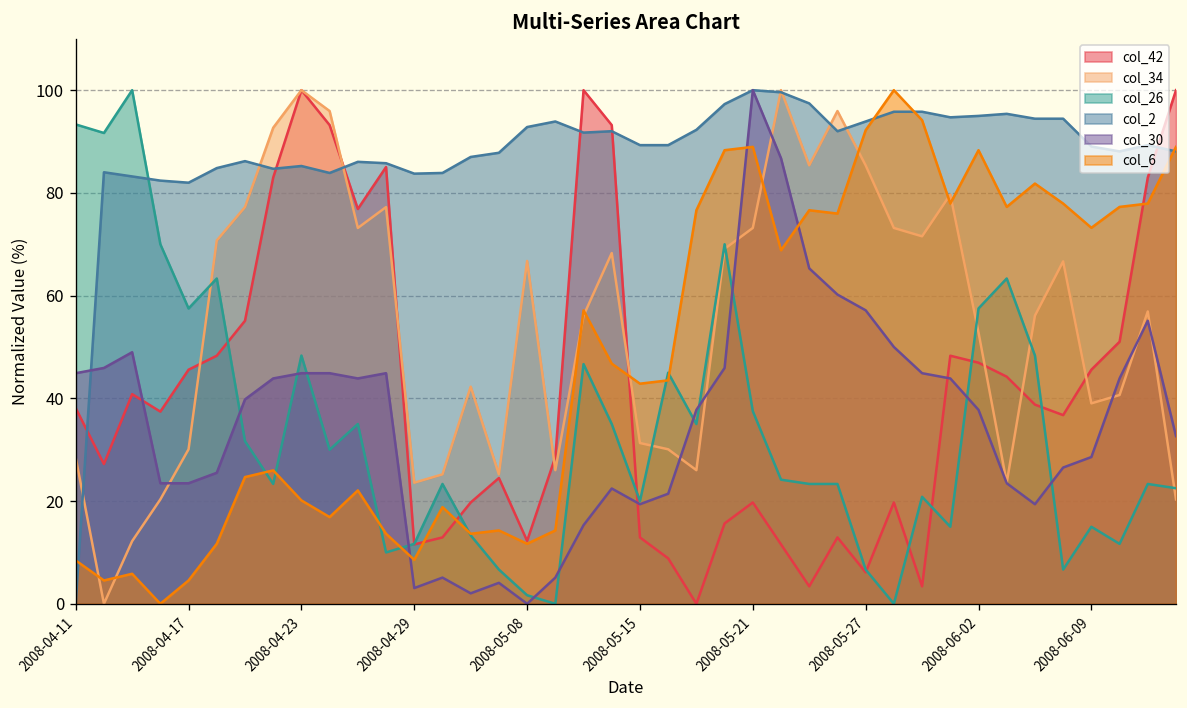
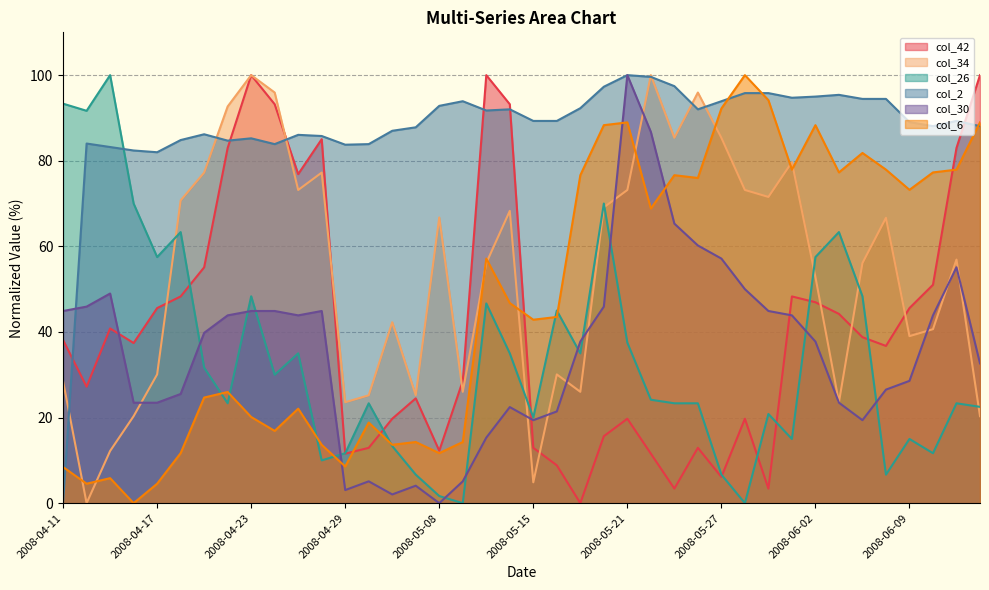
col_34, 2008-05-15: 31 -> 5
